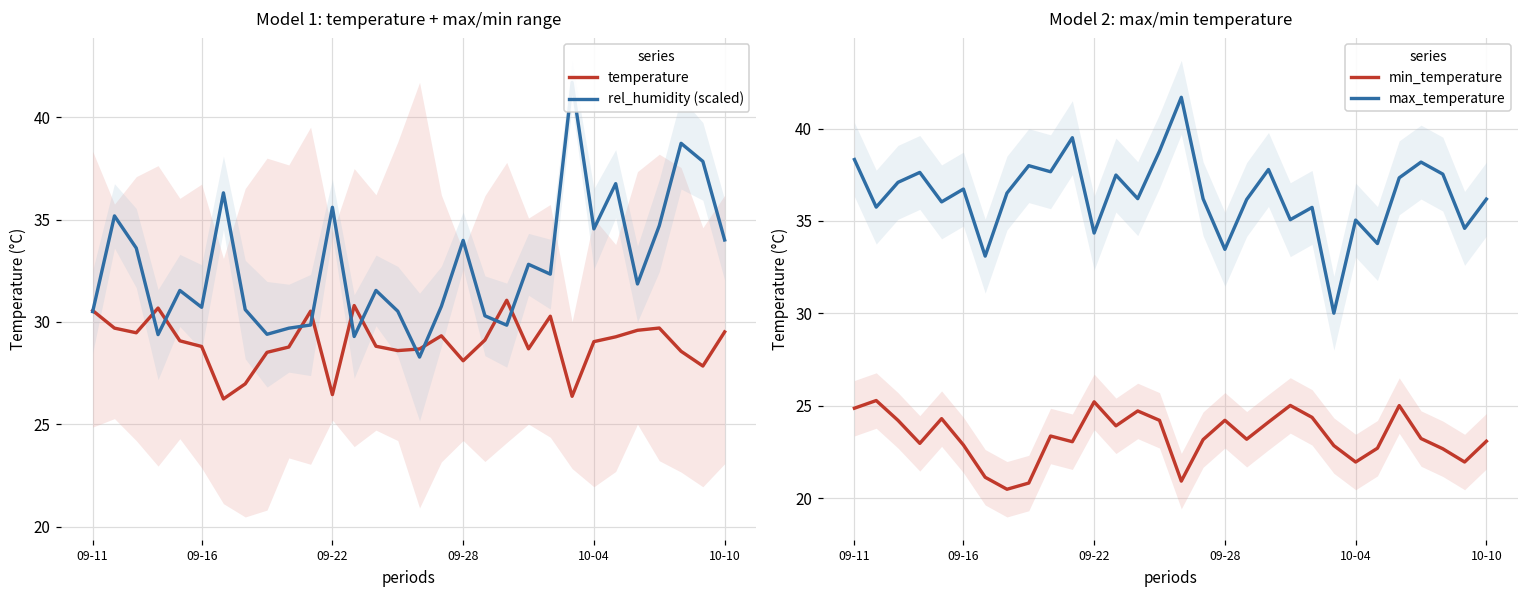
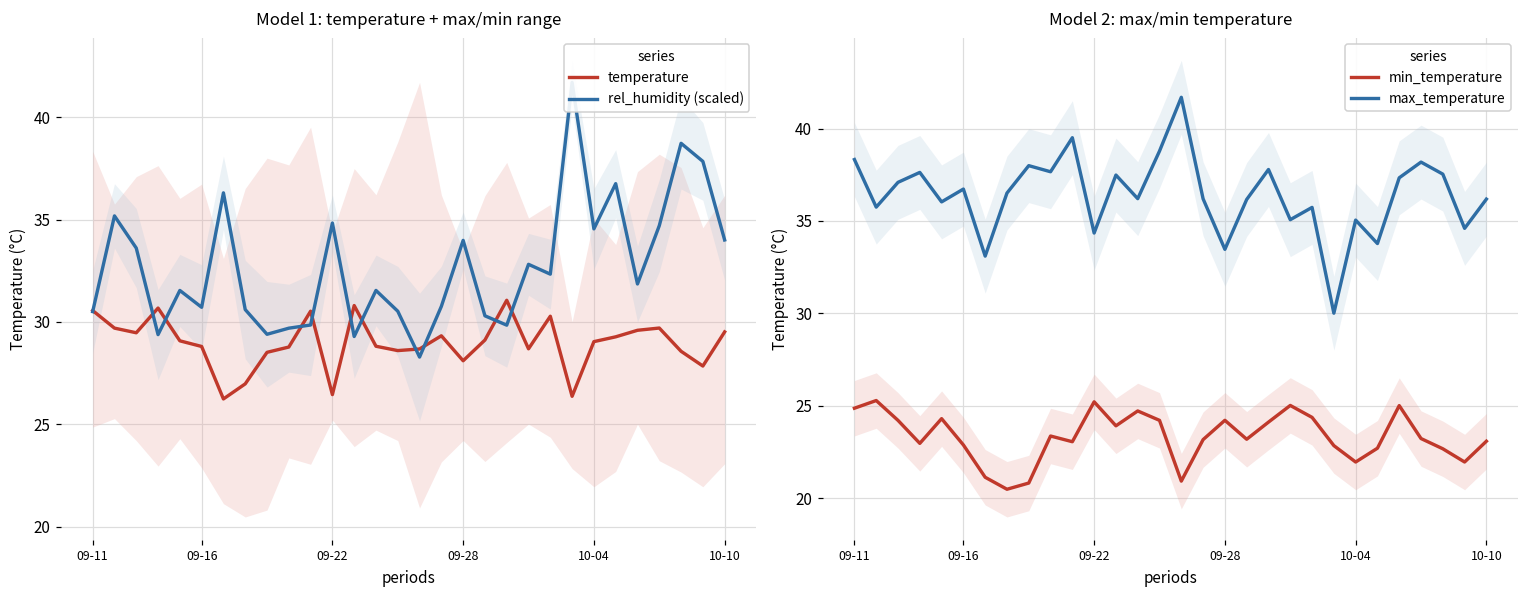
Model 1: temperature + max/min range, rel_humidity (scaled), 09-22: 35.6 -> 34.8
